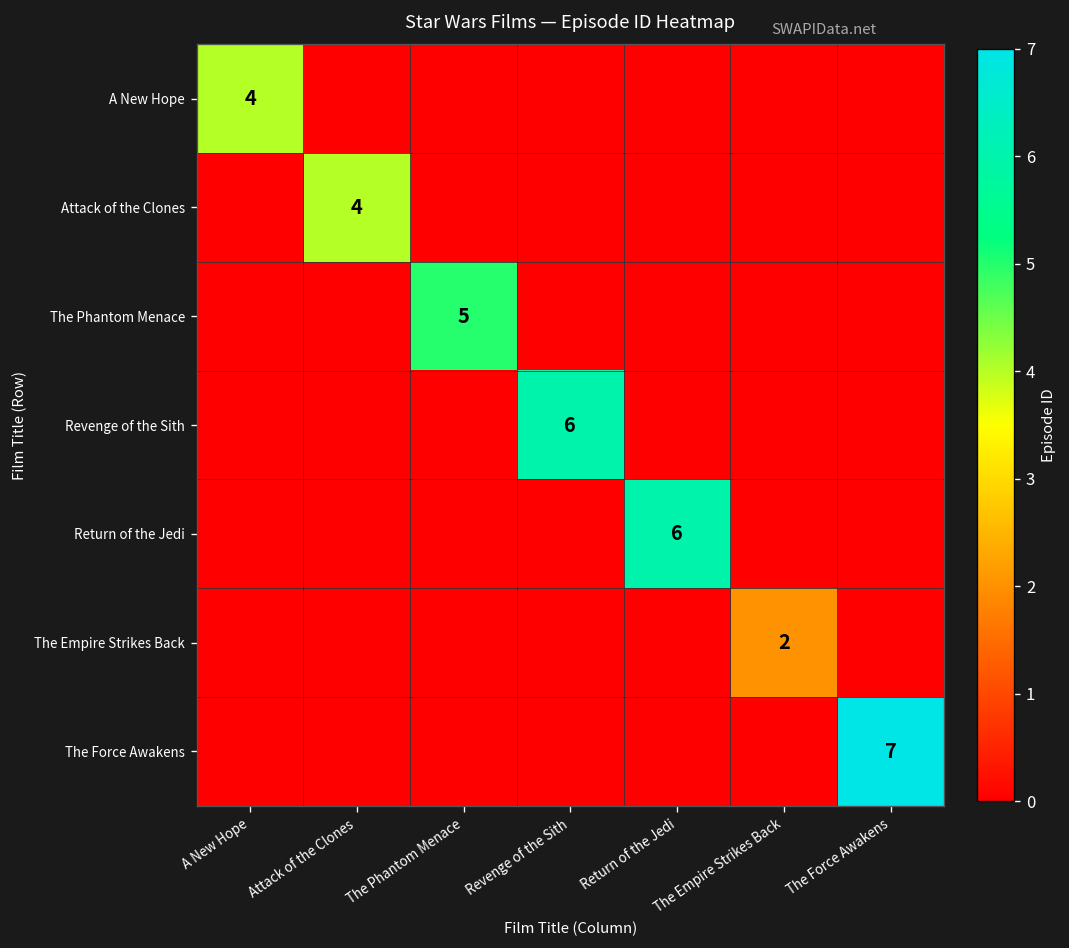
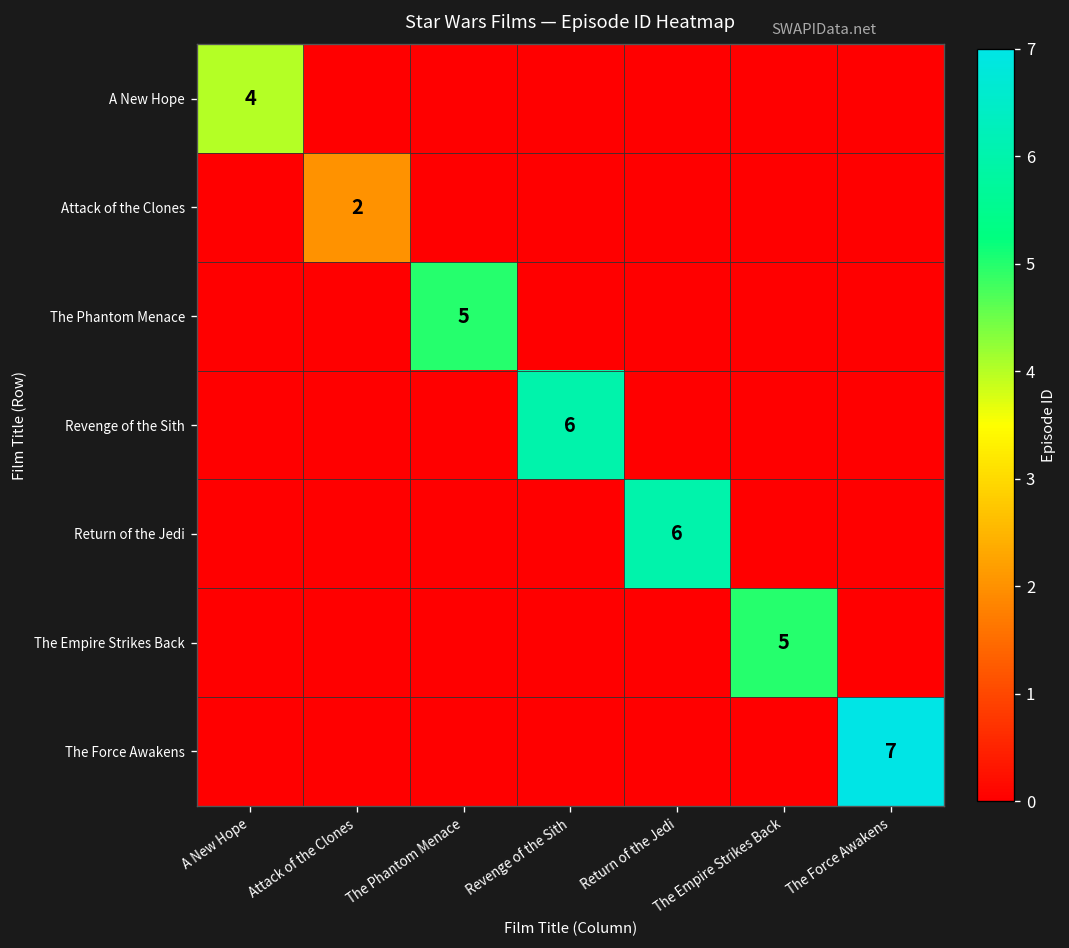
Attack of the Clones, Attack of the Clones: 4 -> 2
The Empire Strikes Back, The Empire Strikes Back: 2 -> 5
